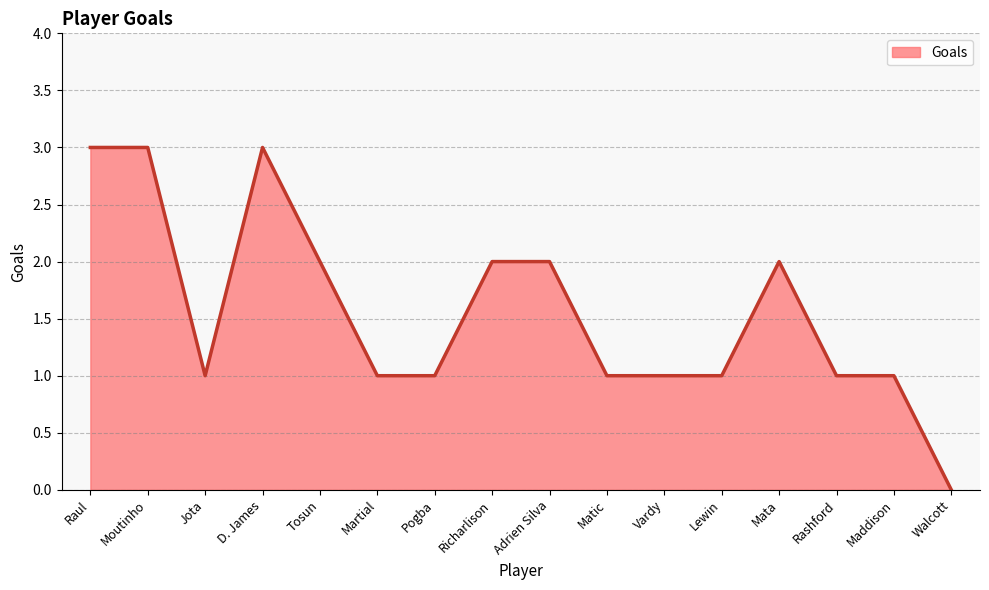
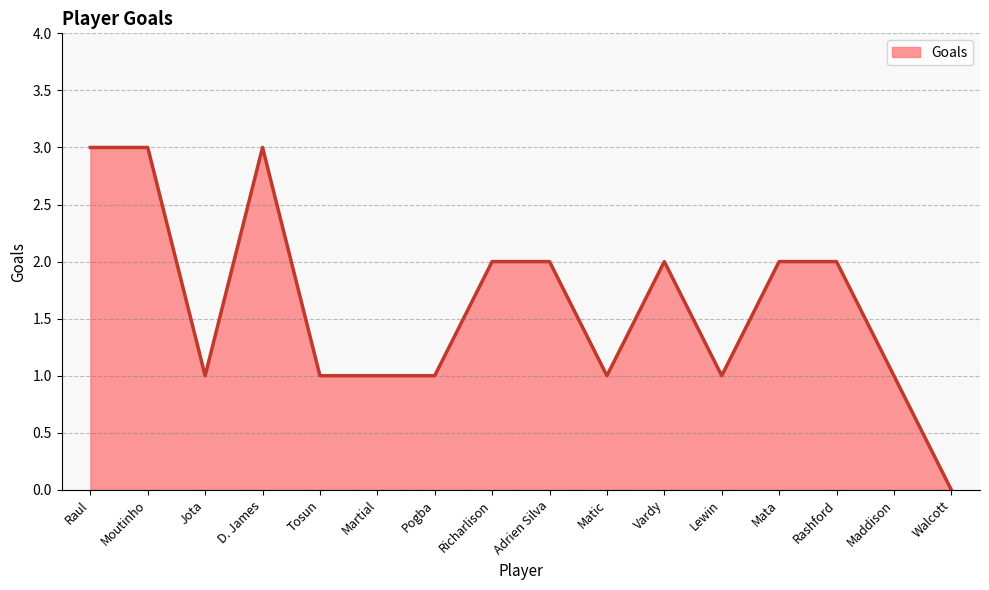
Tosun: 2 -> 1
Vardy: 1 -> 2
Rashford: 1 -> 2
